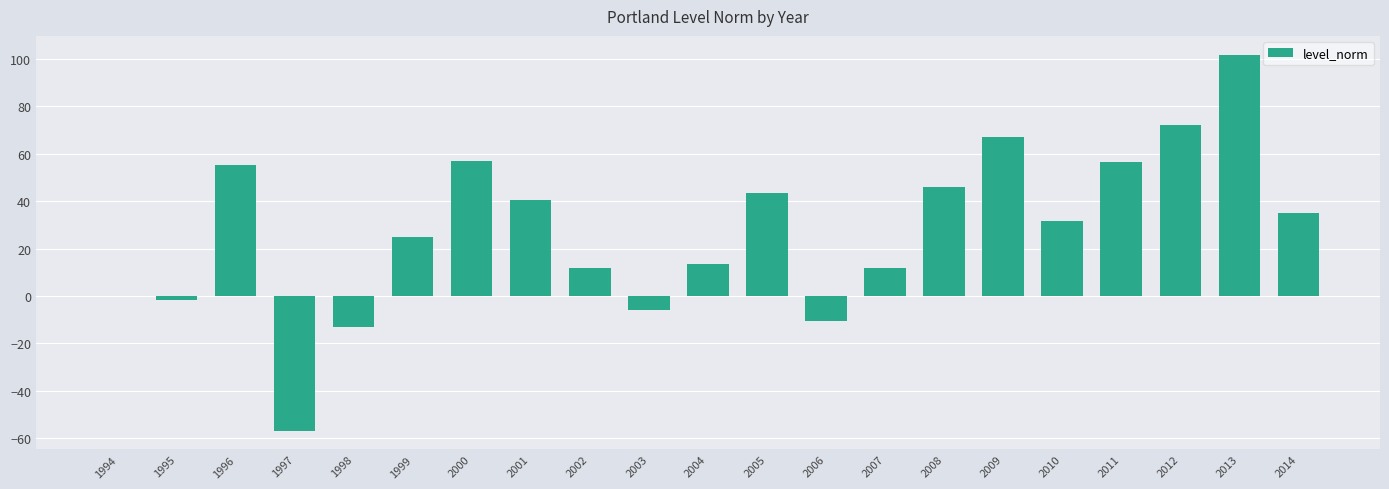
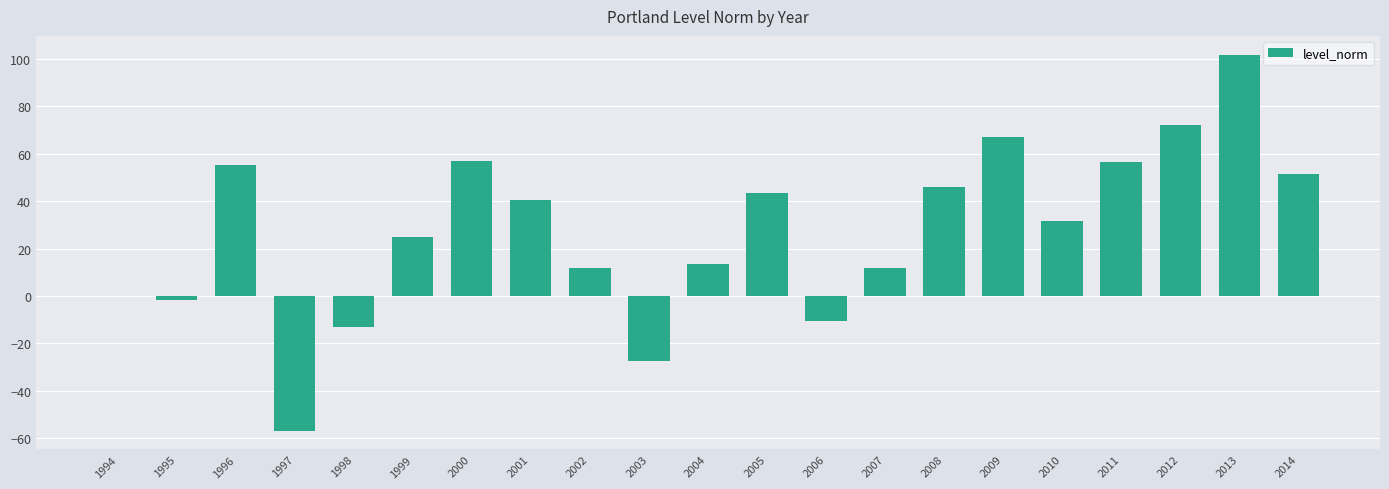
2003: -6 -> -27
2014: 35 -> 51
